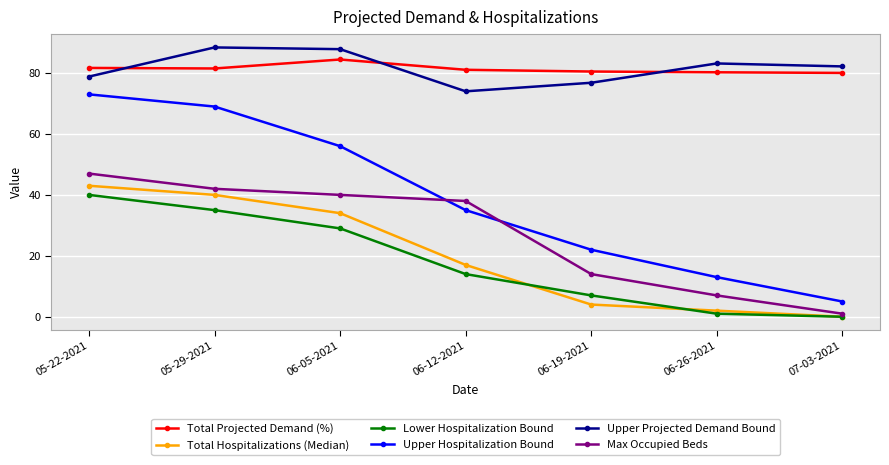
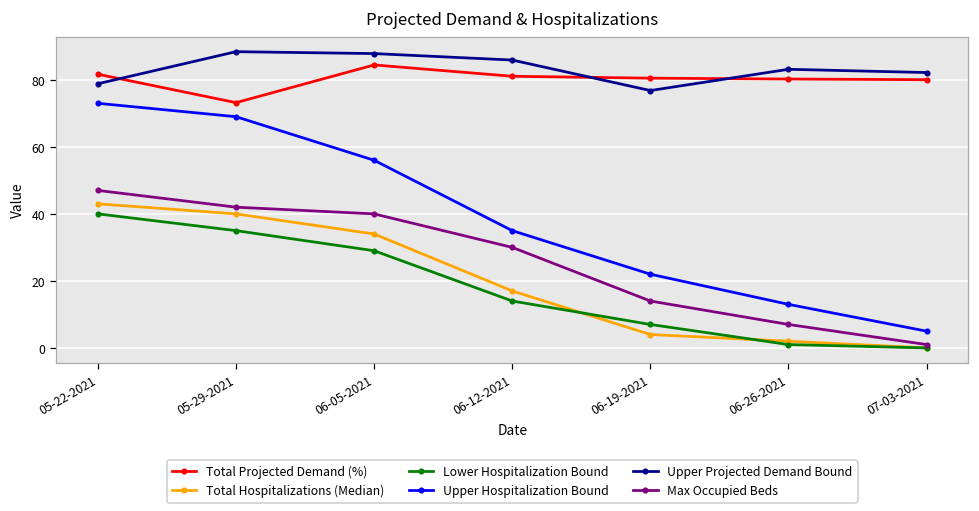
Total Projected Demand (%), 05-29-2021: 82 -> 73
Upper Projected Demand Bound, 06-12-2021: 74 -> 86
Max Occupied Beds, 06-12-2021: 38 -> 30
